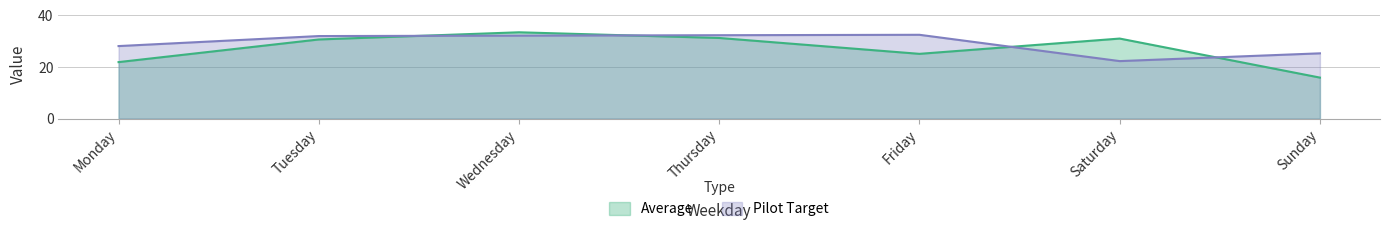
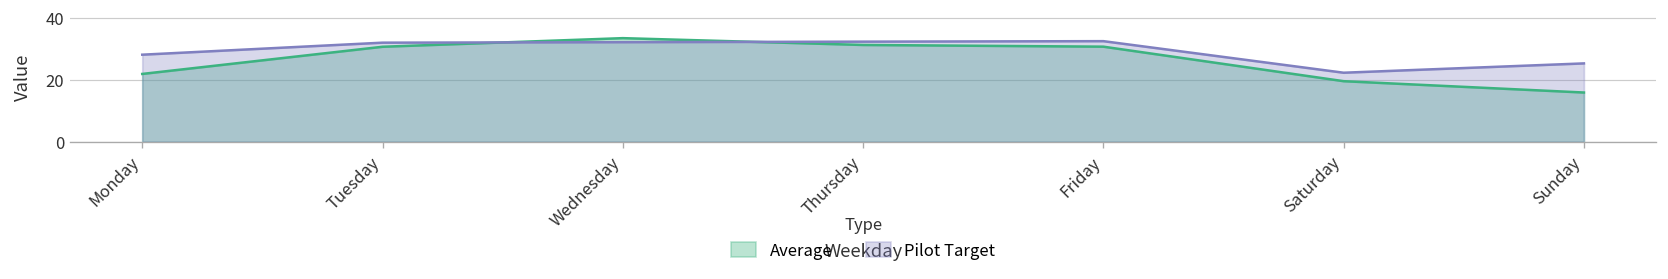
Average, Friday: 25 -> 31
Average, Saturday: 31 -> 20
